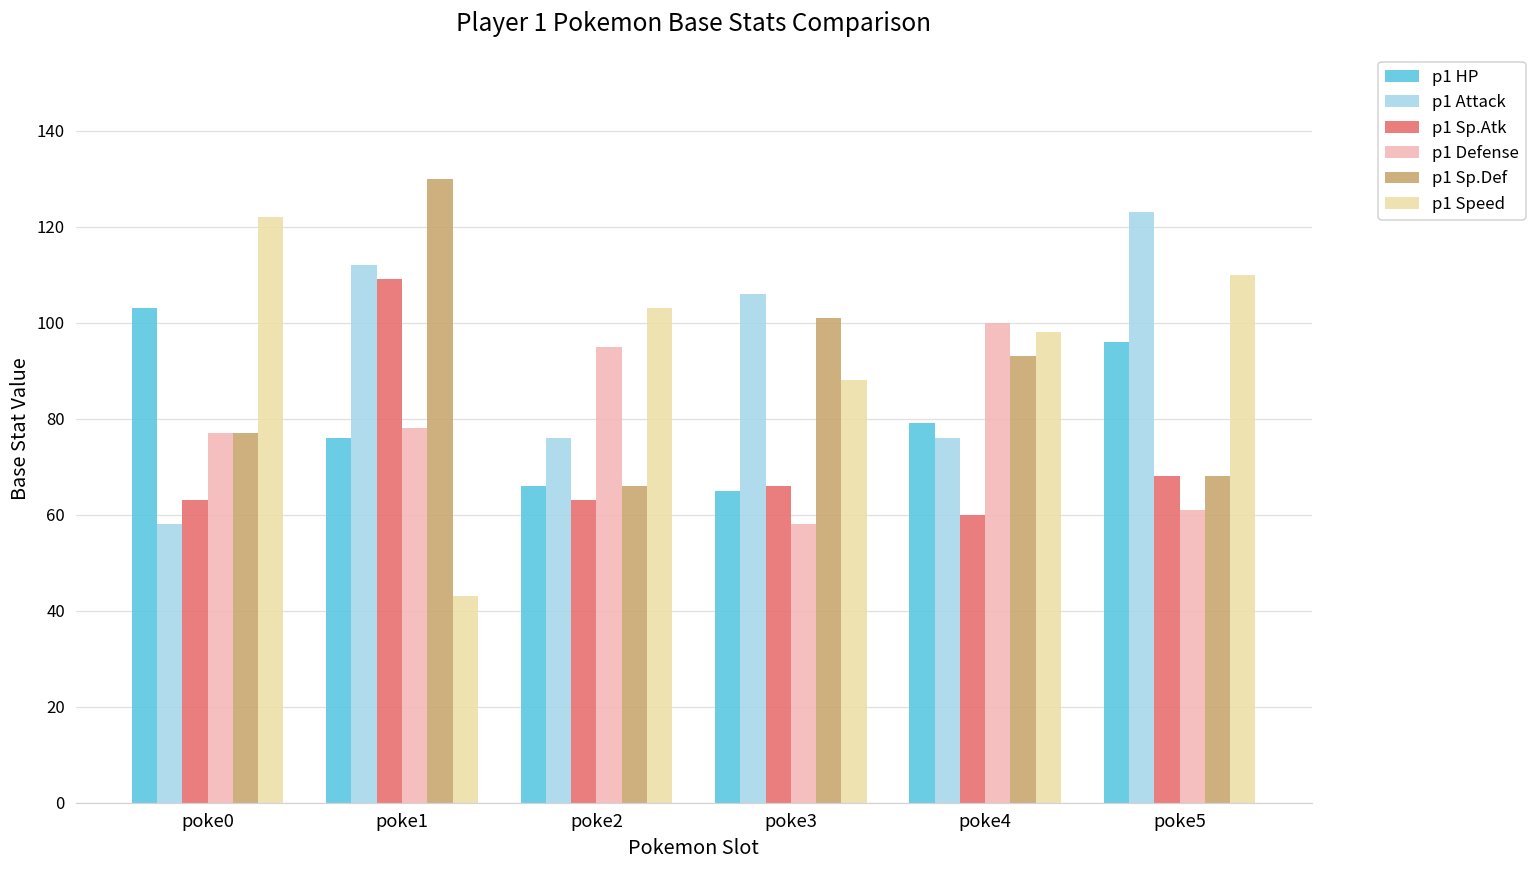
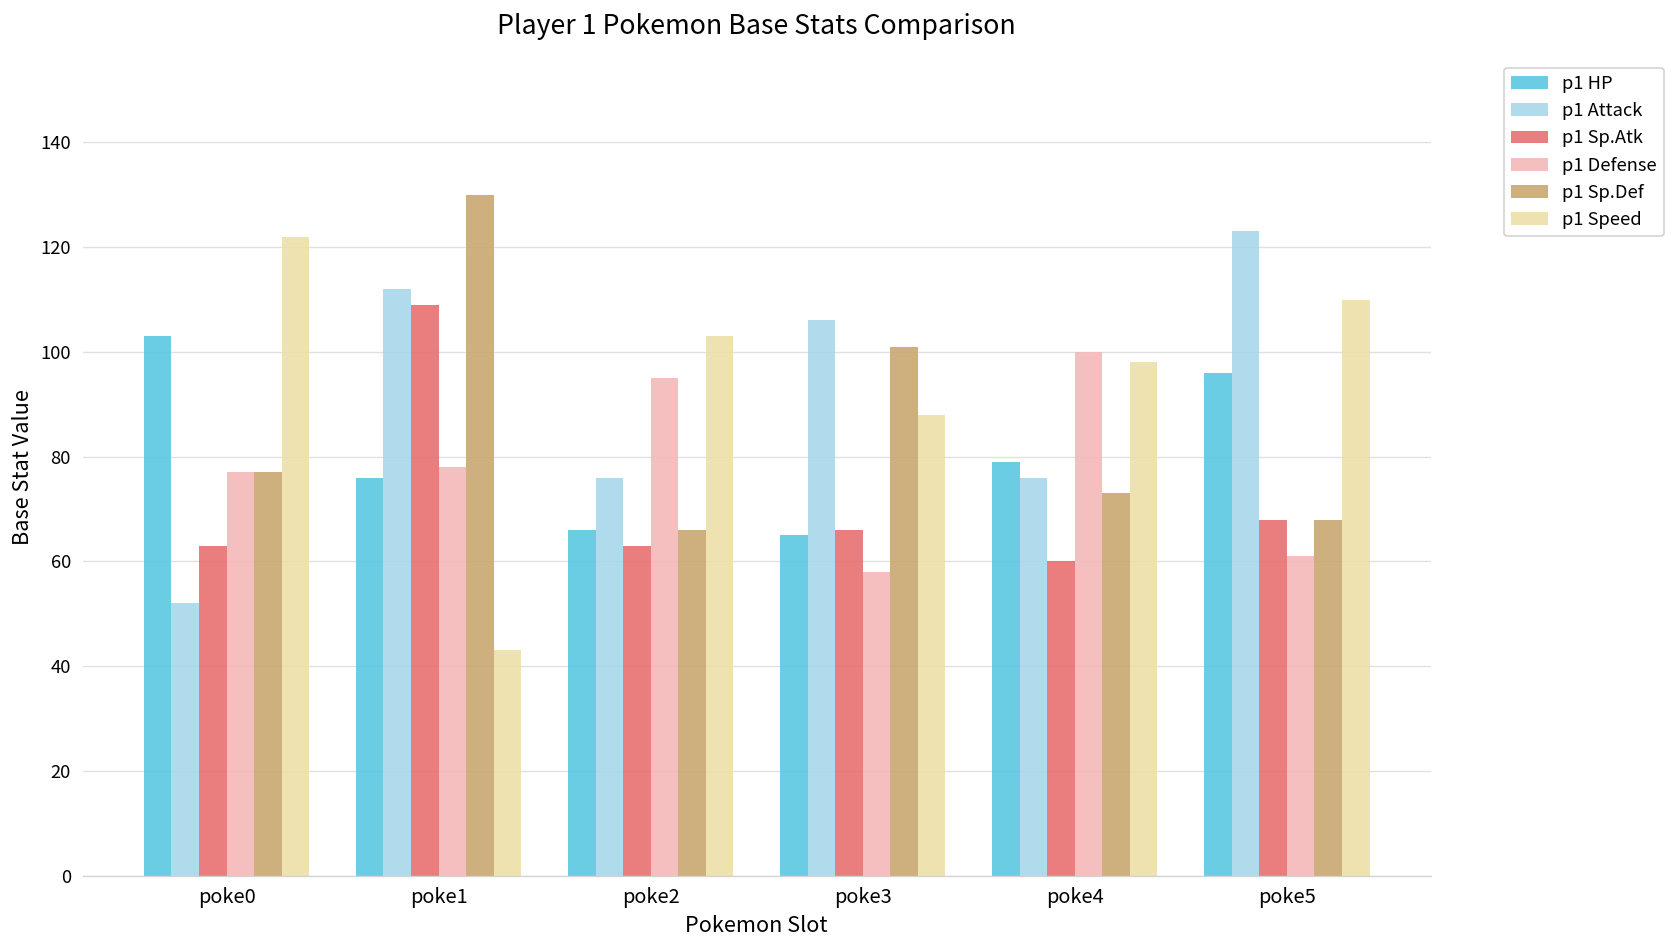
p1 Attack, poke0: 58 -> 52
p1 Sp.Def, poke4: 93 -> 73
